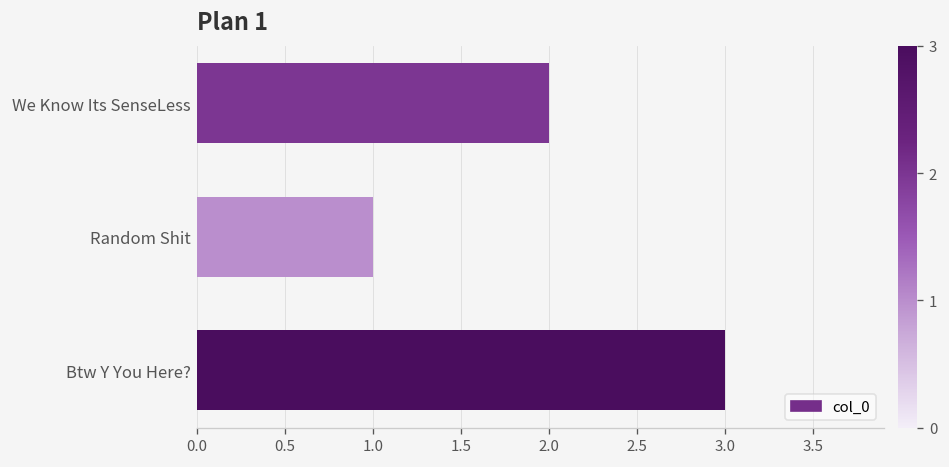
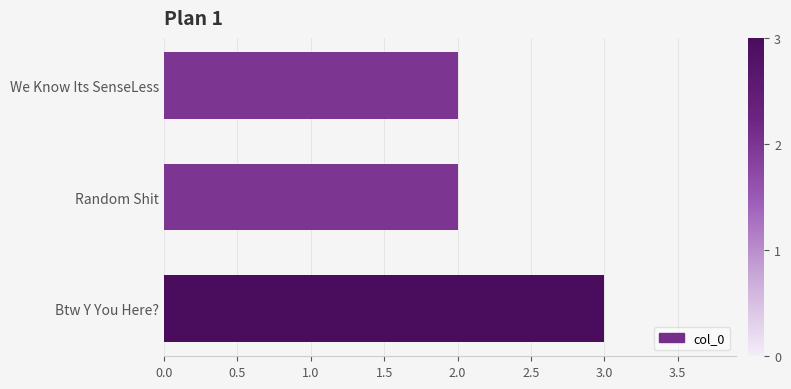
Random Shit: 1 -> 2
